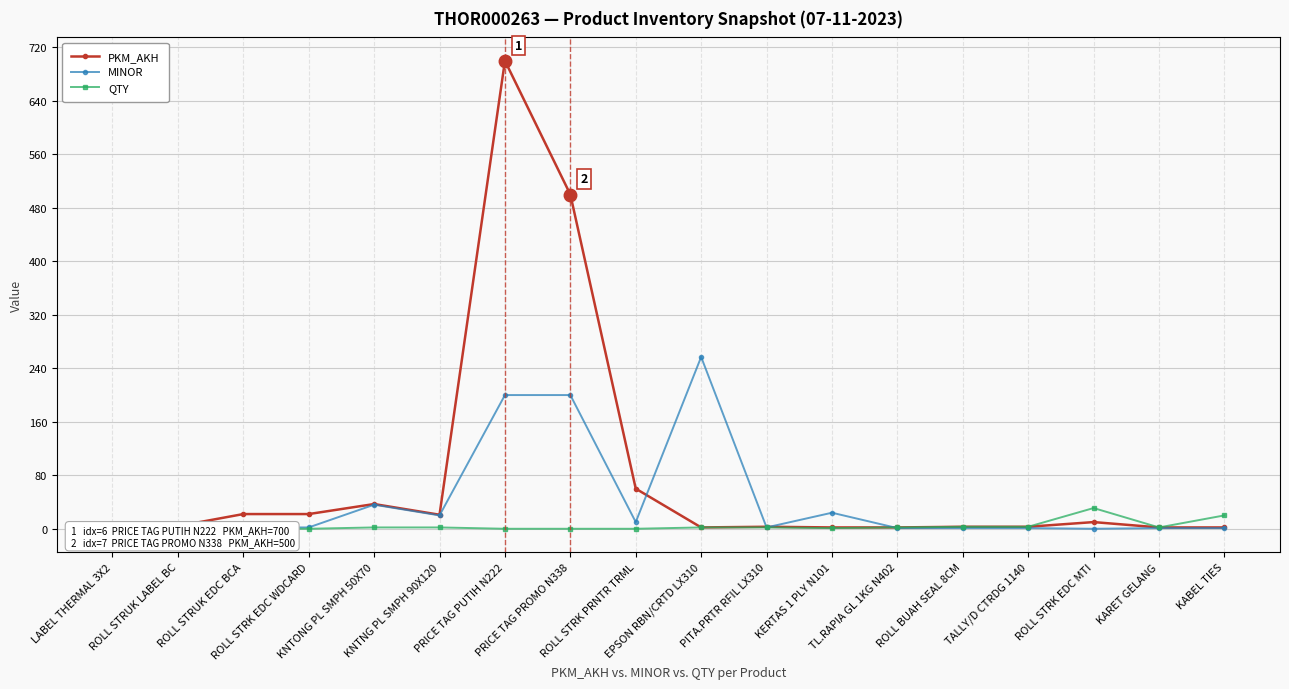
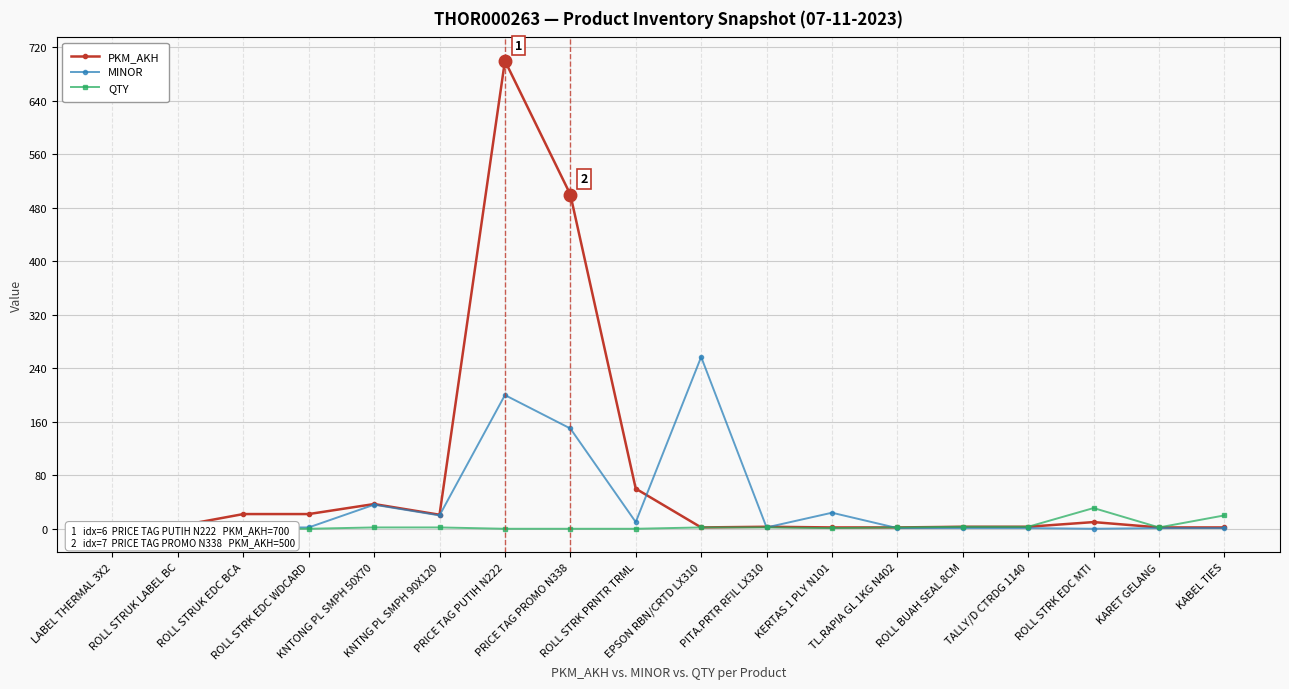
MINOR, PRICE TAG PROMO N338: 200 -> 150
